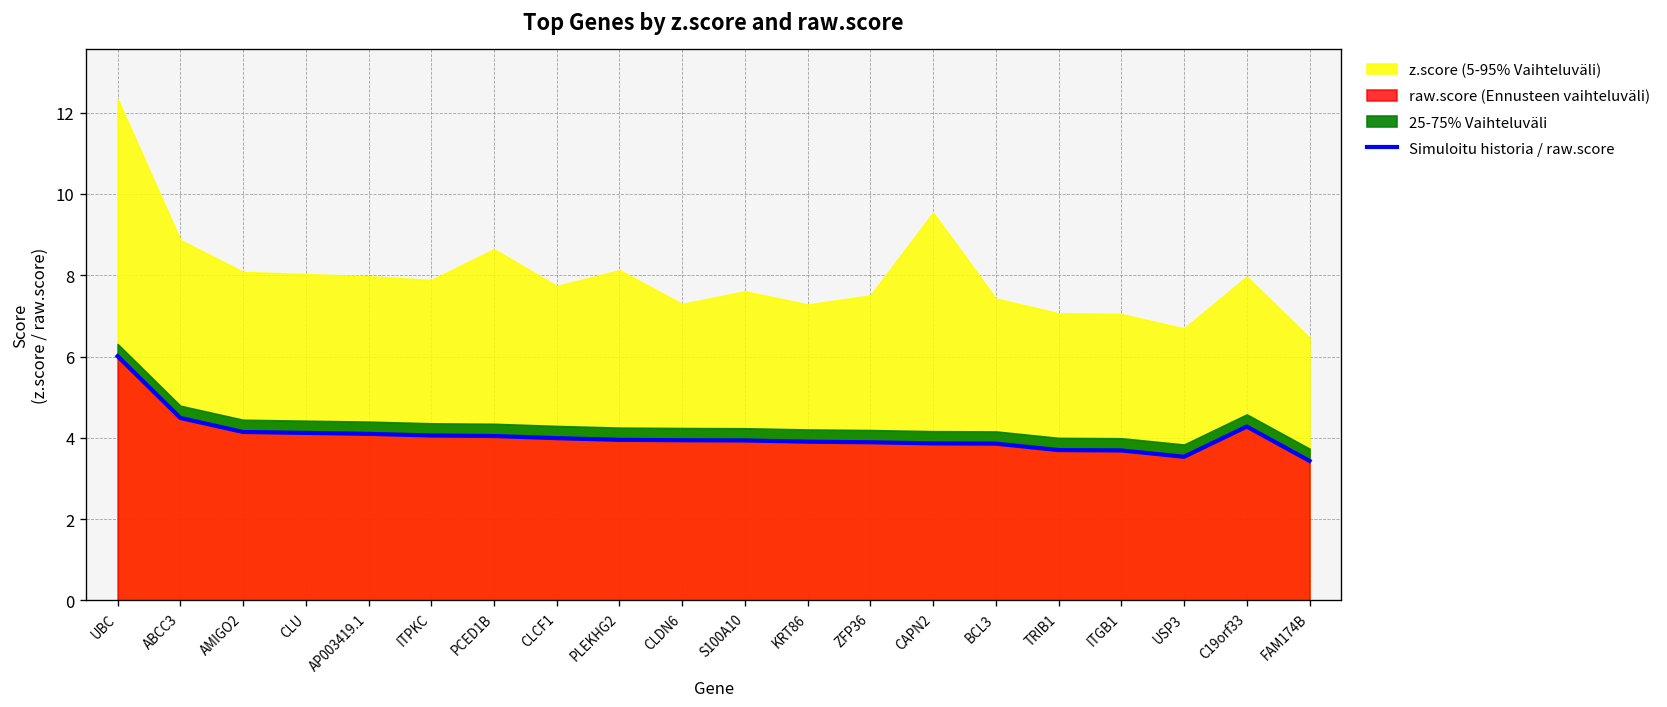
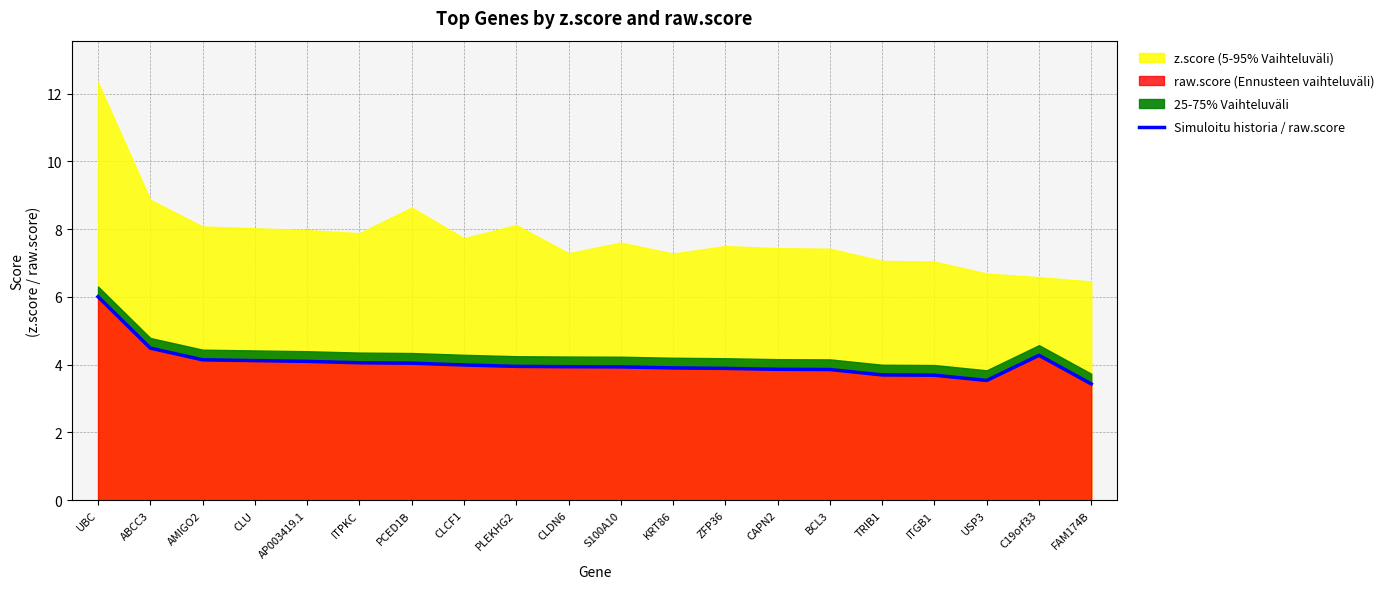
z.score (5-95% Vaihteluväli), CAPN2: 9.5 -> 7.4
z.score (5-95% Vaihteluväli), C19orf33: 8.0 -> 6.6
